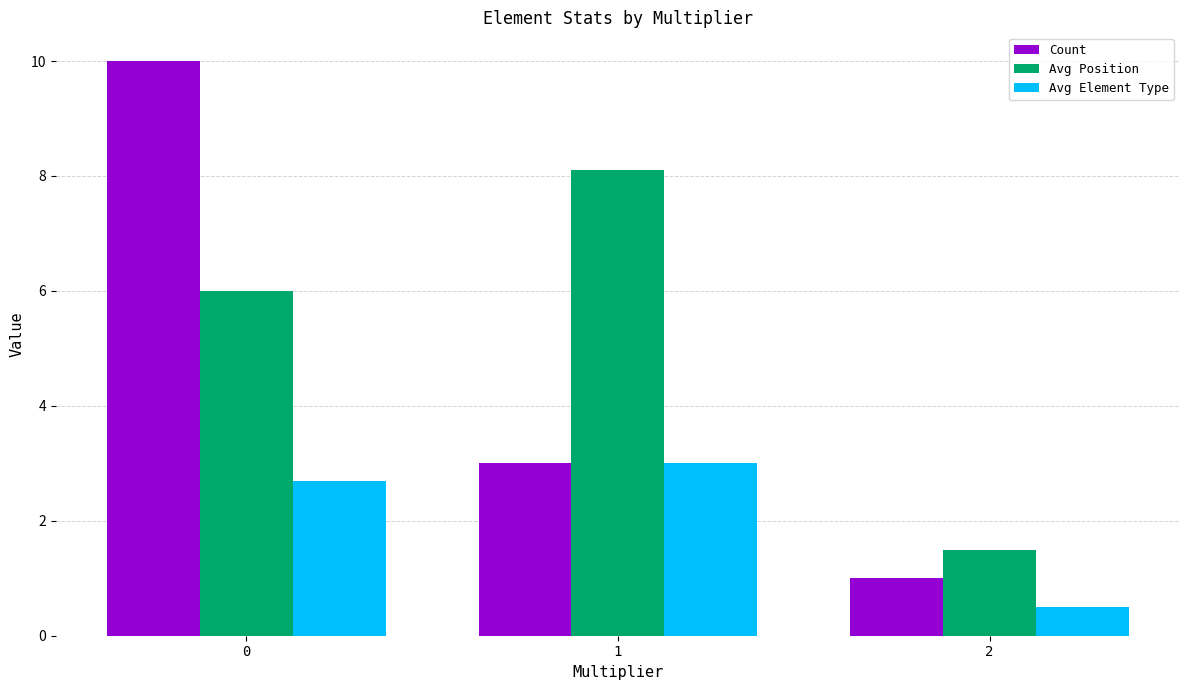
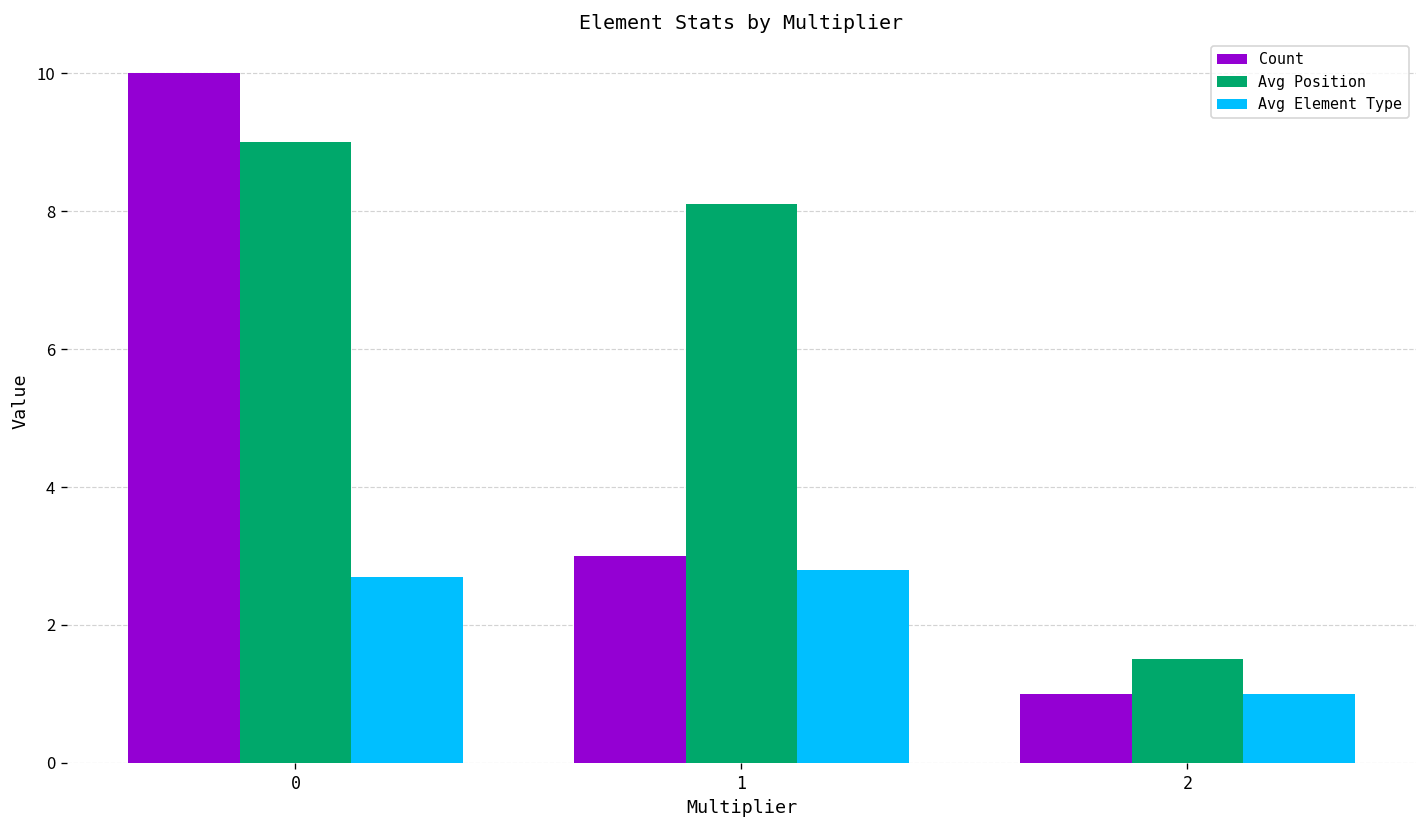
Avg Position, 0: 6 -> 9
Avg Element Type, 1: 3.0 -> 2.8
Avg Element Type, 2: 0.5 -> 1.0
